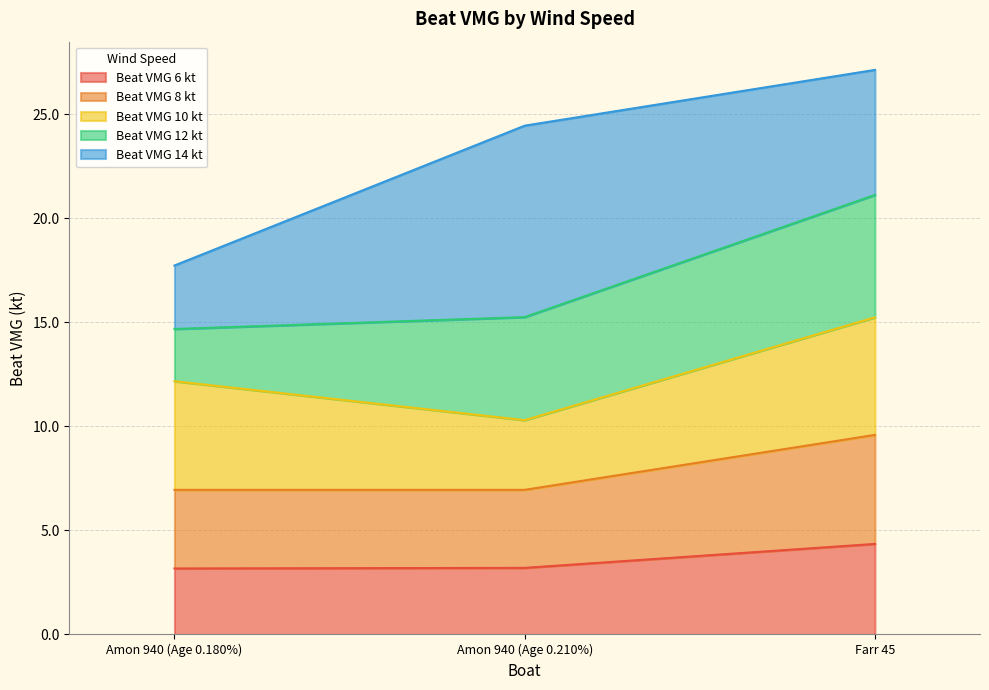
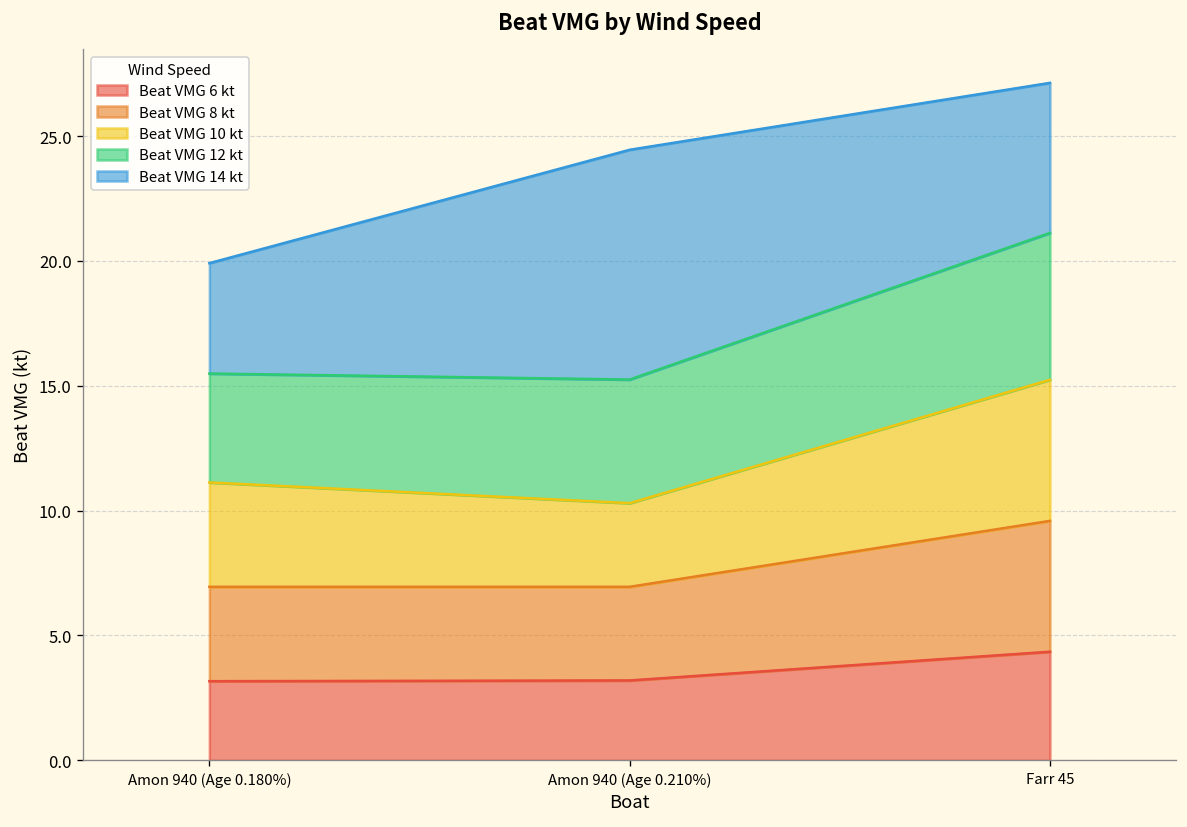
Beat VMG 10 kt, Amon 940 (Age 0.180%): 5.2 -> 4.2
Beat VMG 12 kt, Amon 940 (Age 0.180%): 2.5 -> 4.4
Beat VMG 14 kt, Amon 940 (Age 0.180%): 3.0 -> 4.4
